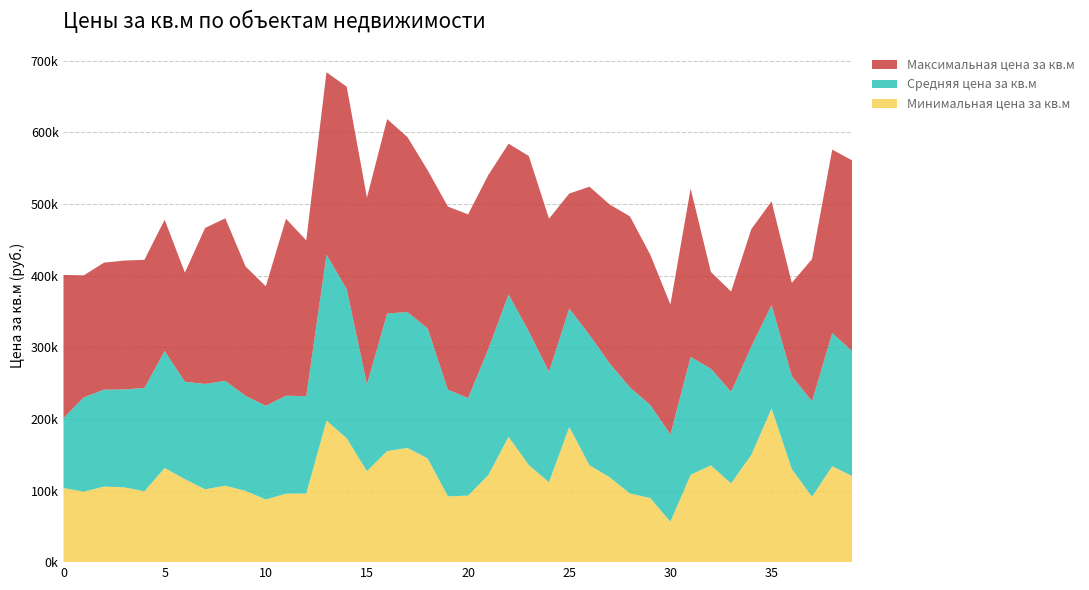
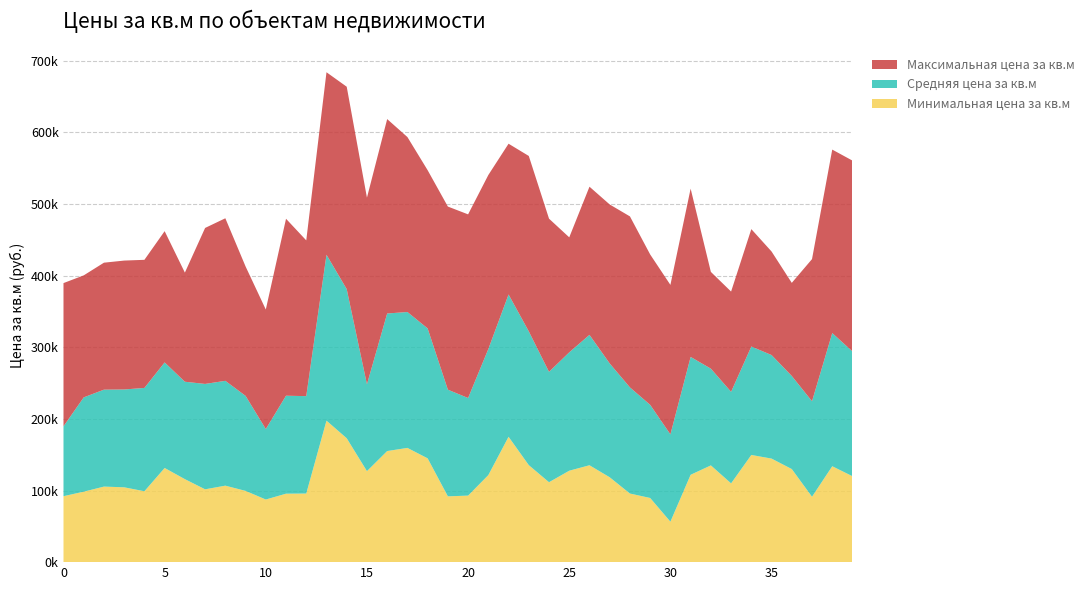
Минимальная цена за кв.м, 0: 100000 -> 90000
Средняя цена за кв.м, 5: 160000 -> 150000
Средняя цена за кв.м, 10: 130000 -> 100000
Минимальная цена за кв.м, 25: 190000 -> 130000
Максимальная цена за кв.м, 30: 180000 -> 210000
Минимальная цена за кв.м, 35: 210000 -> 140000
